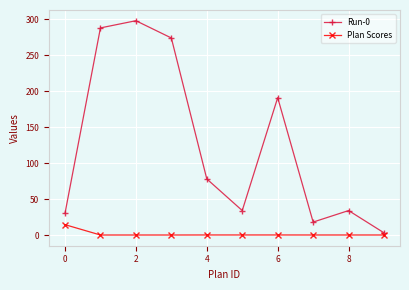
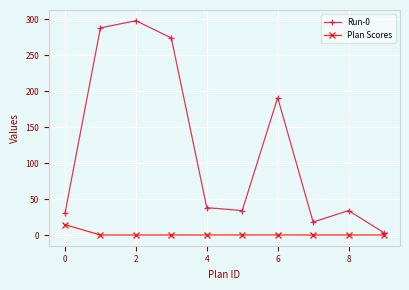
Run-0, 4: 80 -> 40
